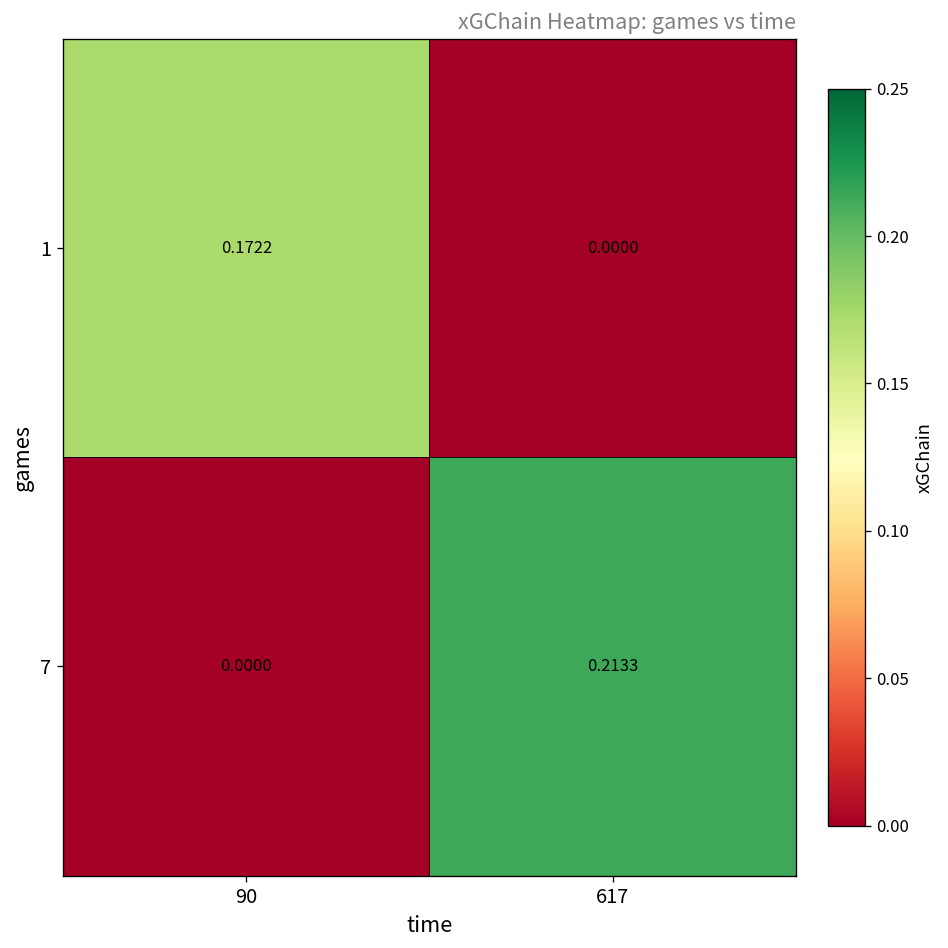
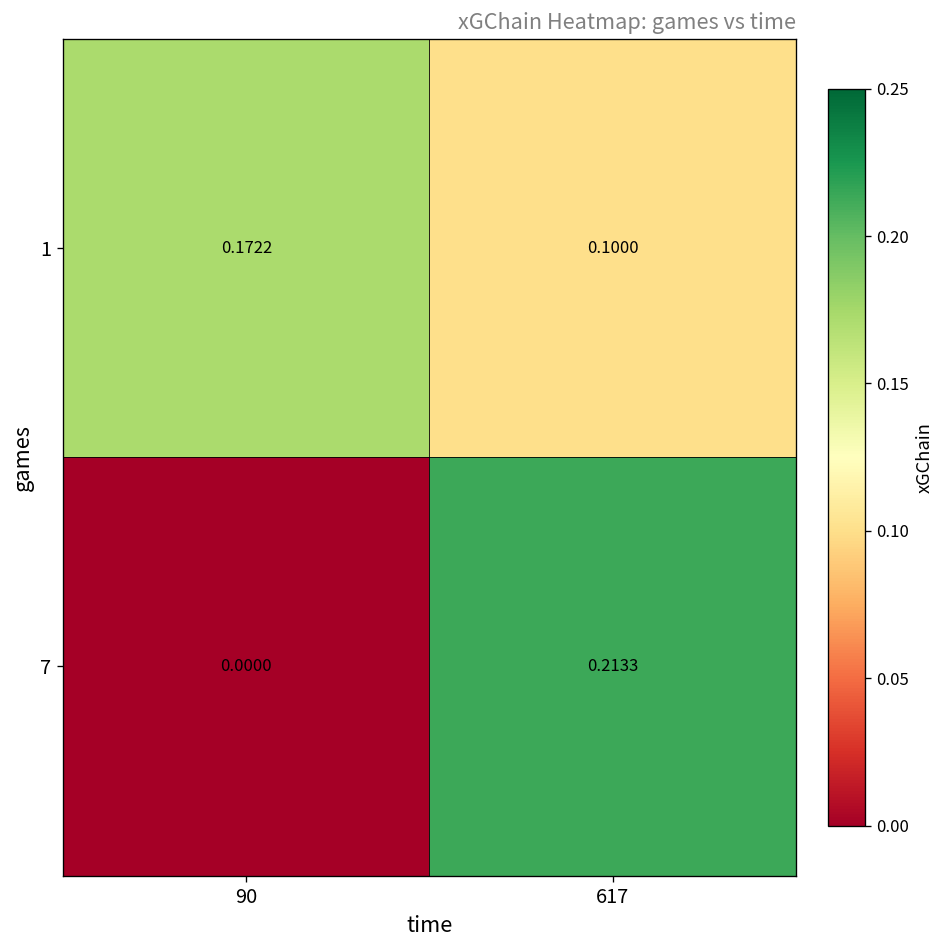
1, 617: 0.0000 -> 0.1000
